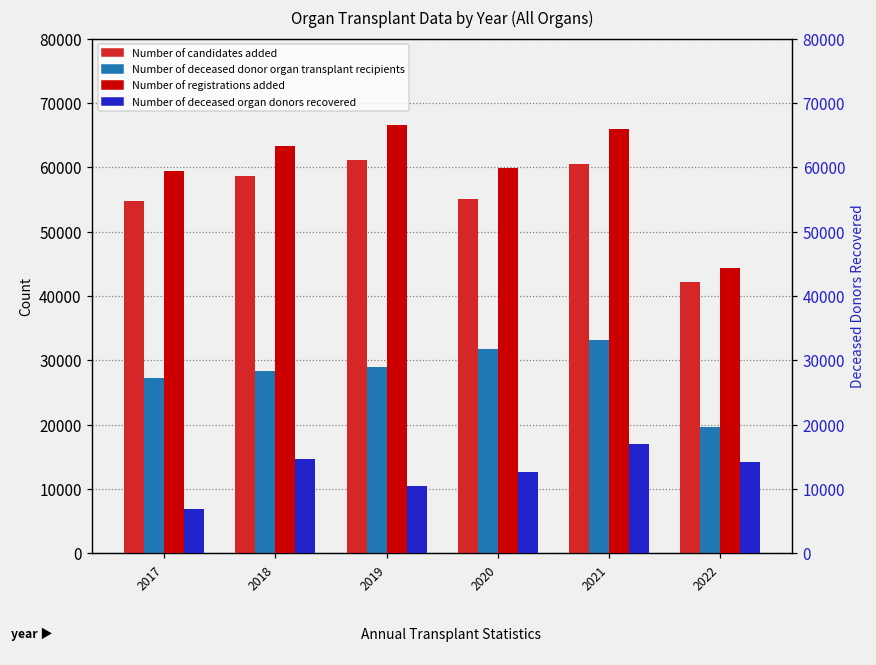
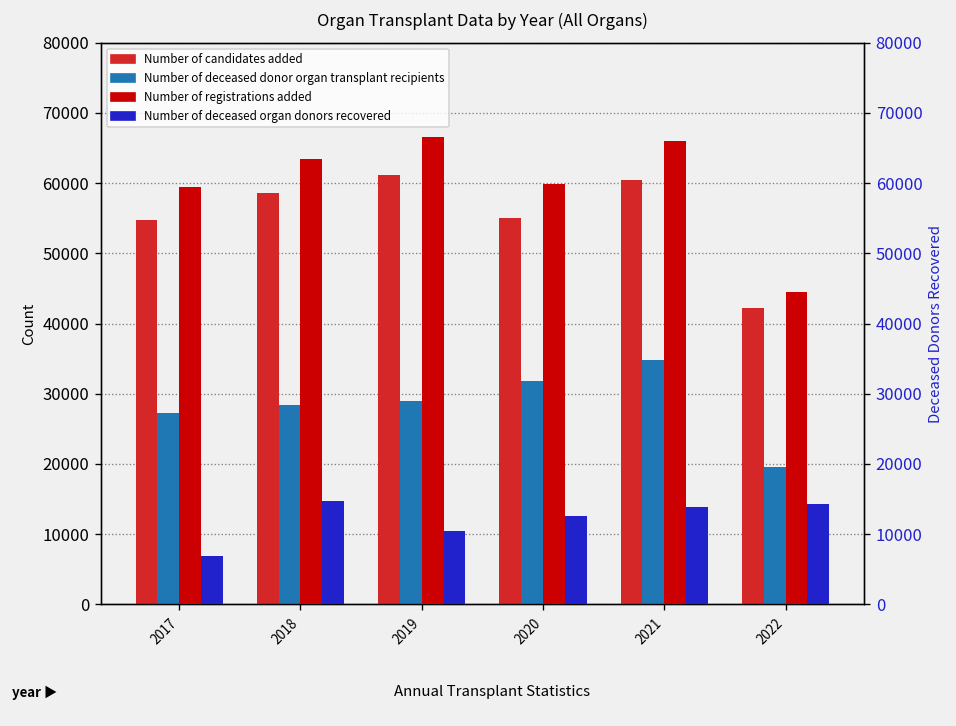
Number of deceased donor organ transplant recipients, 2021: 33000 -> 35000
Number of deceased organ donors recovered, 2021: 17000 -> 14000
